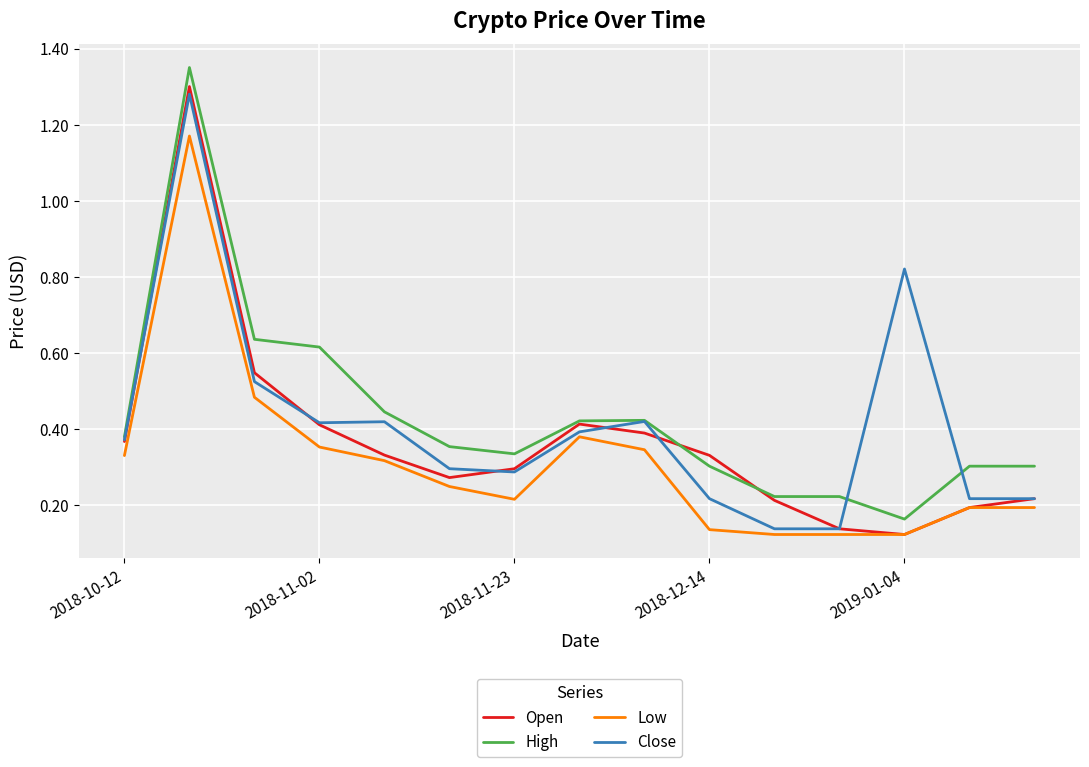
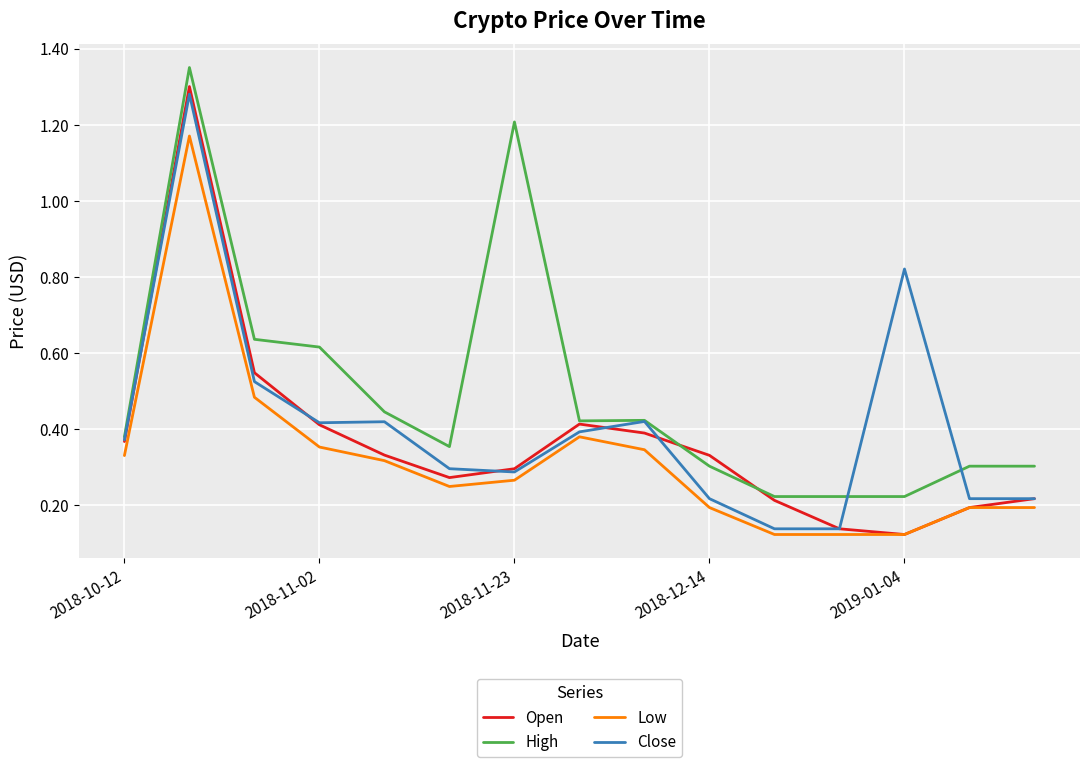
High, 2018-11-23: 0.33 -> 1.21
Low, 2018-11-23: 0.22 -> 0.27
Low, 2018-12-14: 0.14 -> 0.19
High, 2019-01-04: 0.16 -> 0.22
